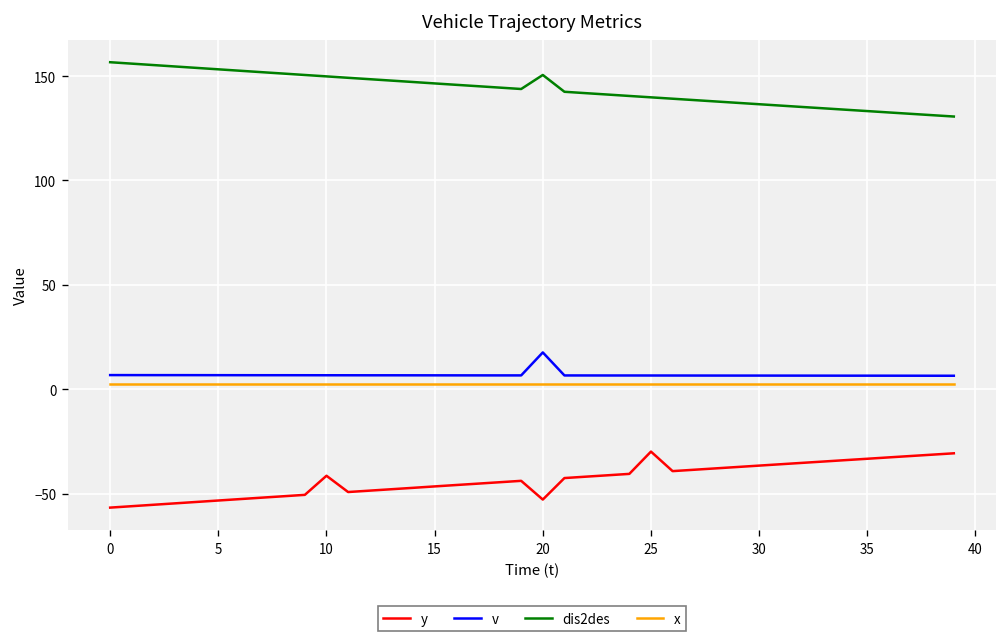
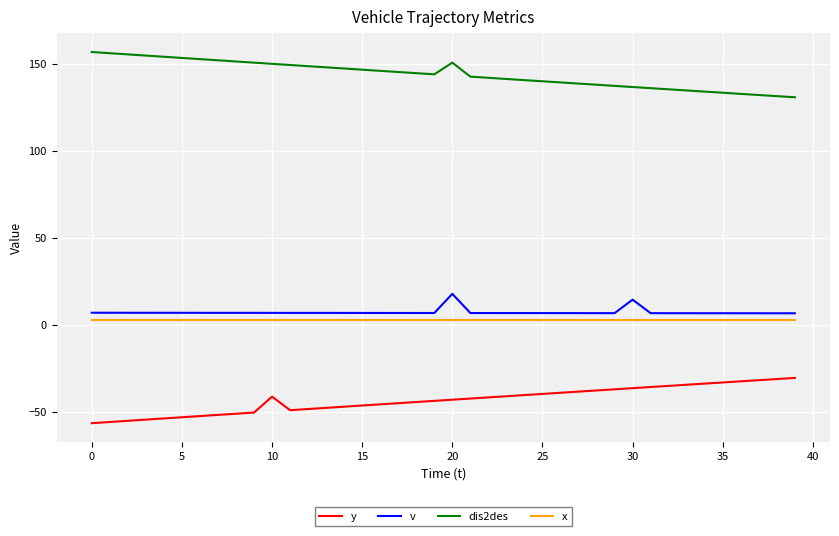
y, 20: -53 -> -43
y, 25: -30 -> -40
v, 30: 7 -> 14
